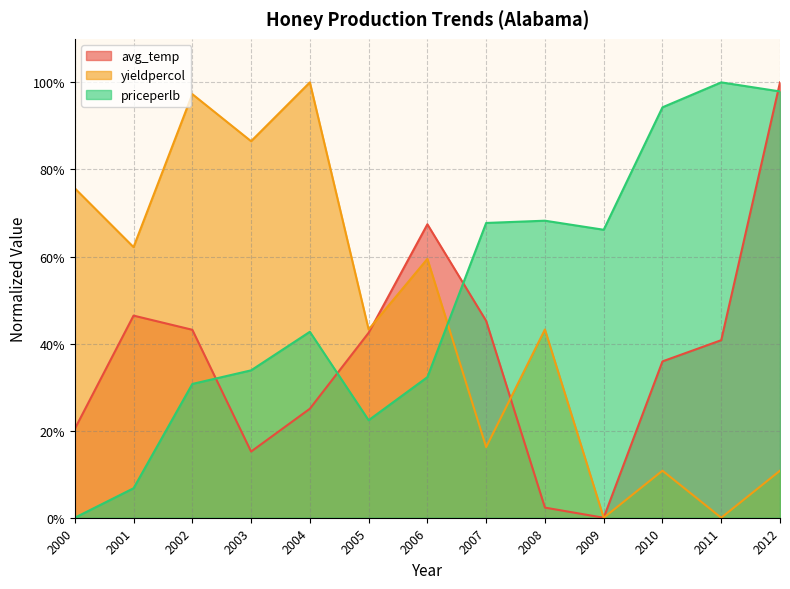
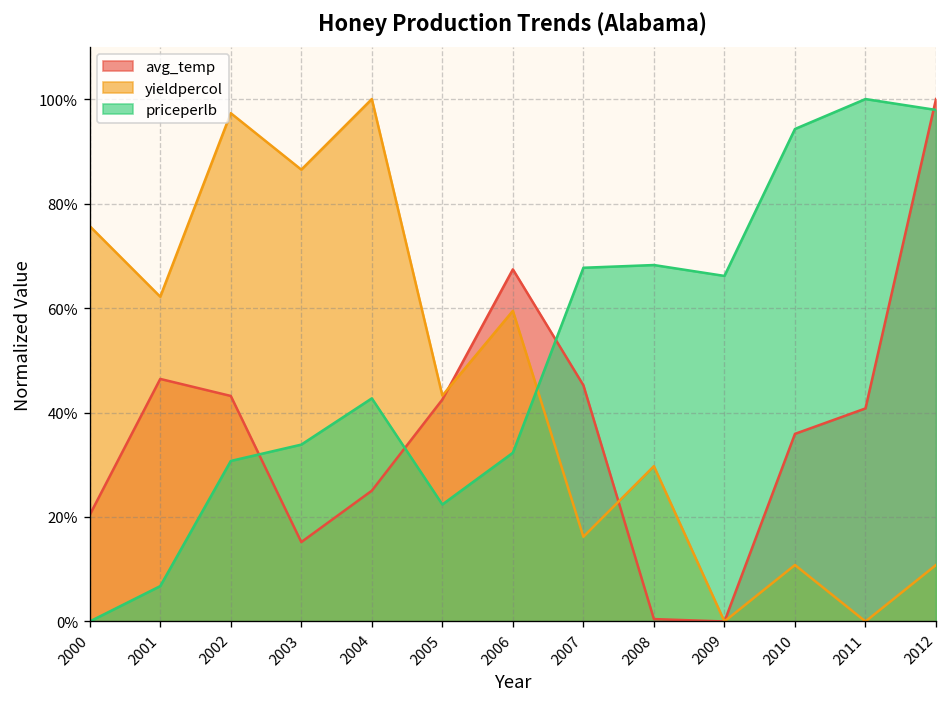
avg_temp, 2008: 2% -> 0%
yieldpercol, 2008: 43% -> 30%
